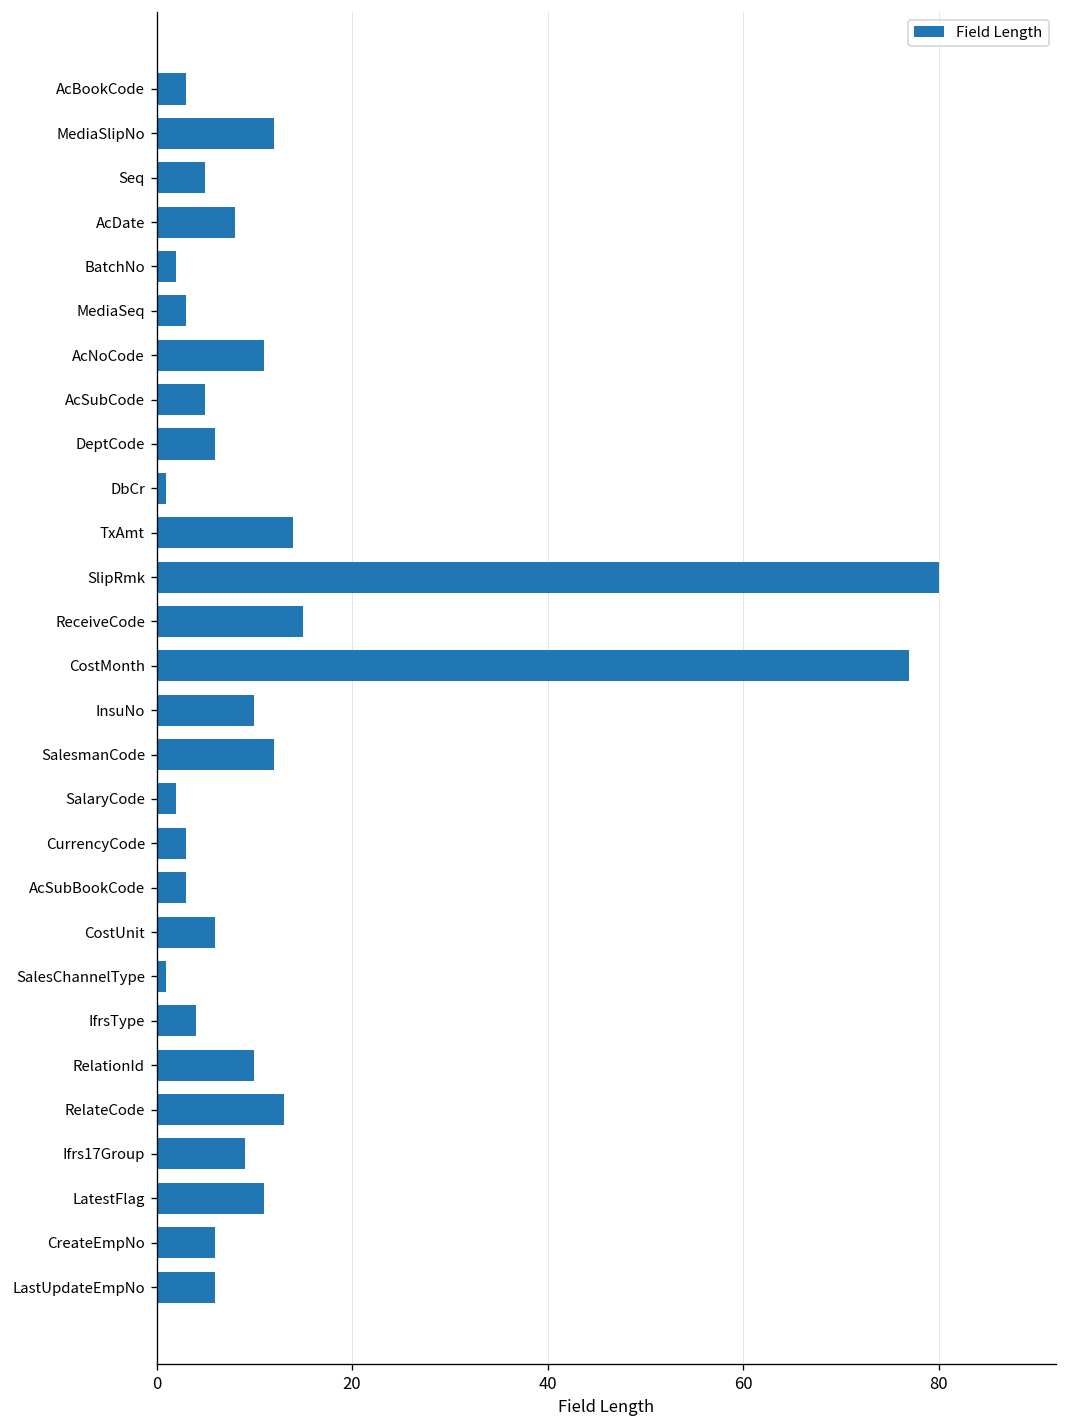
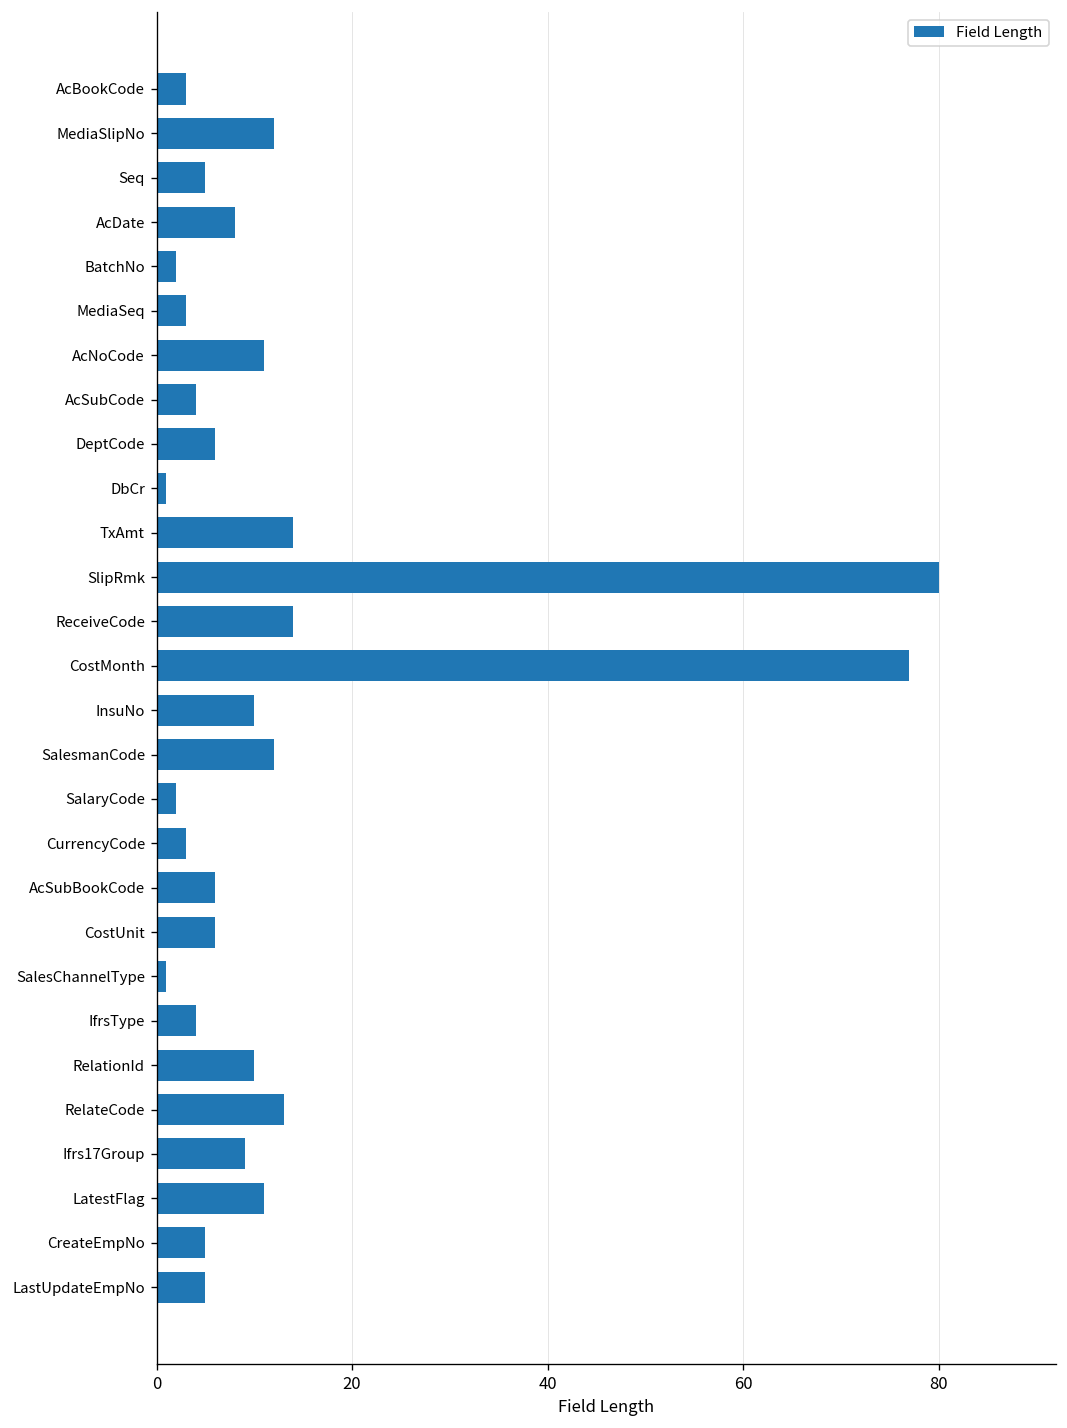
AcSubCode: 5 -> 4
ReceiveCode: 15 -> 14
AcSubBookCode: 3 -> 6
CreateEmpNo: 6 -> 5
LastUpdateEmpNo: 6 -> 5
